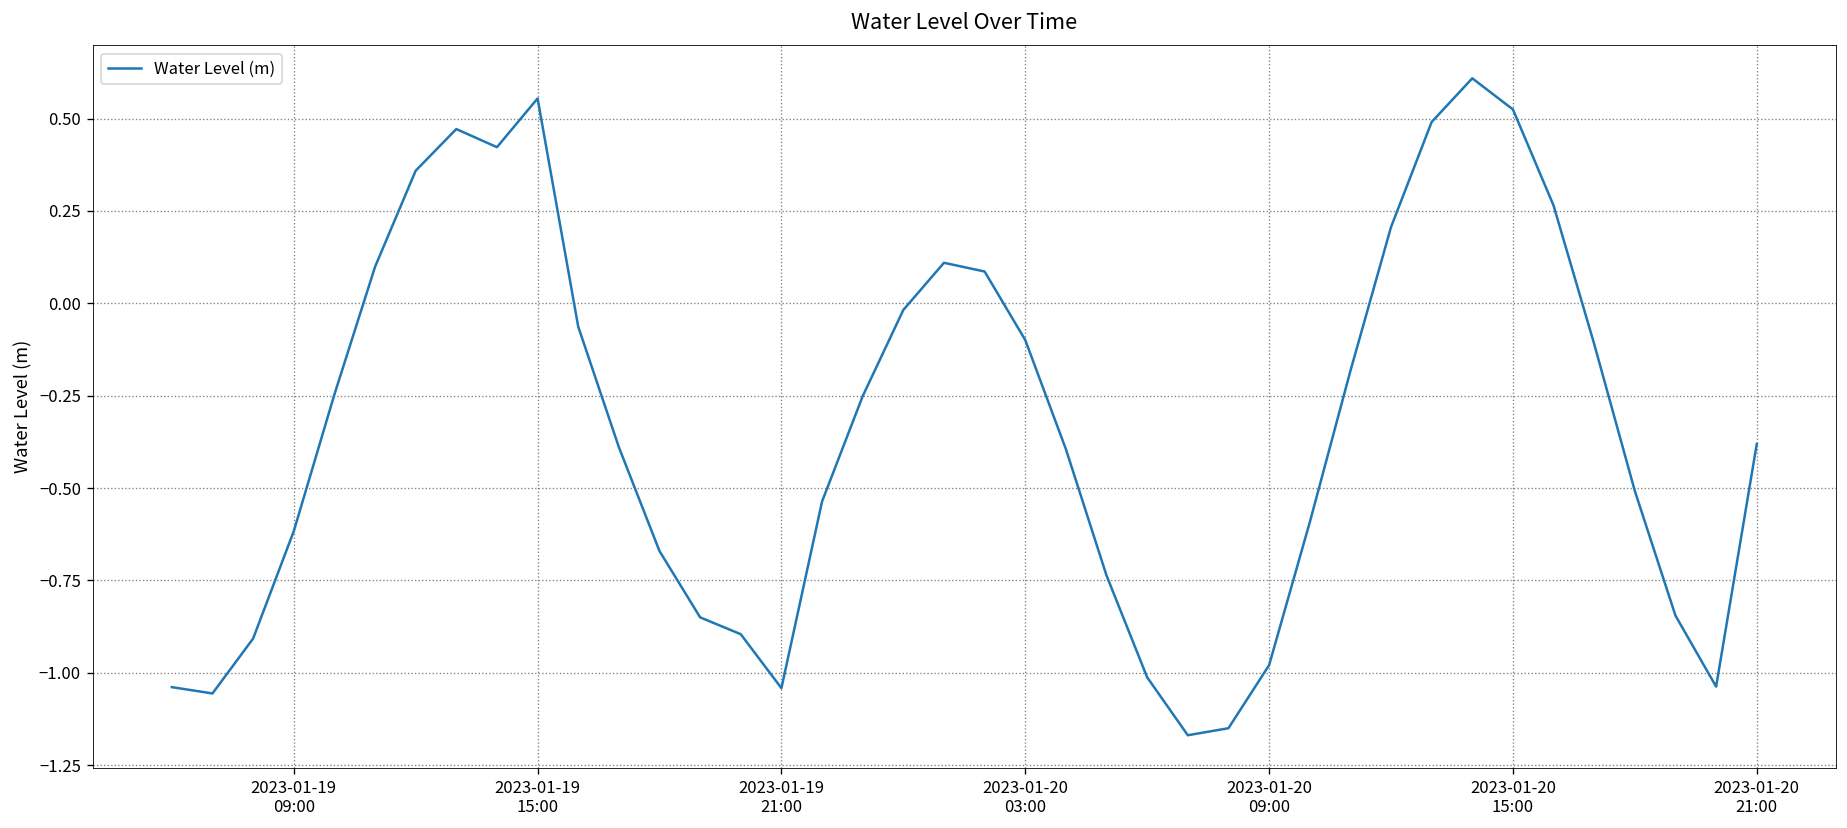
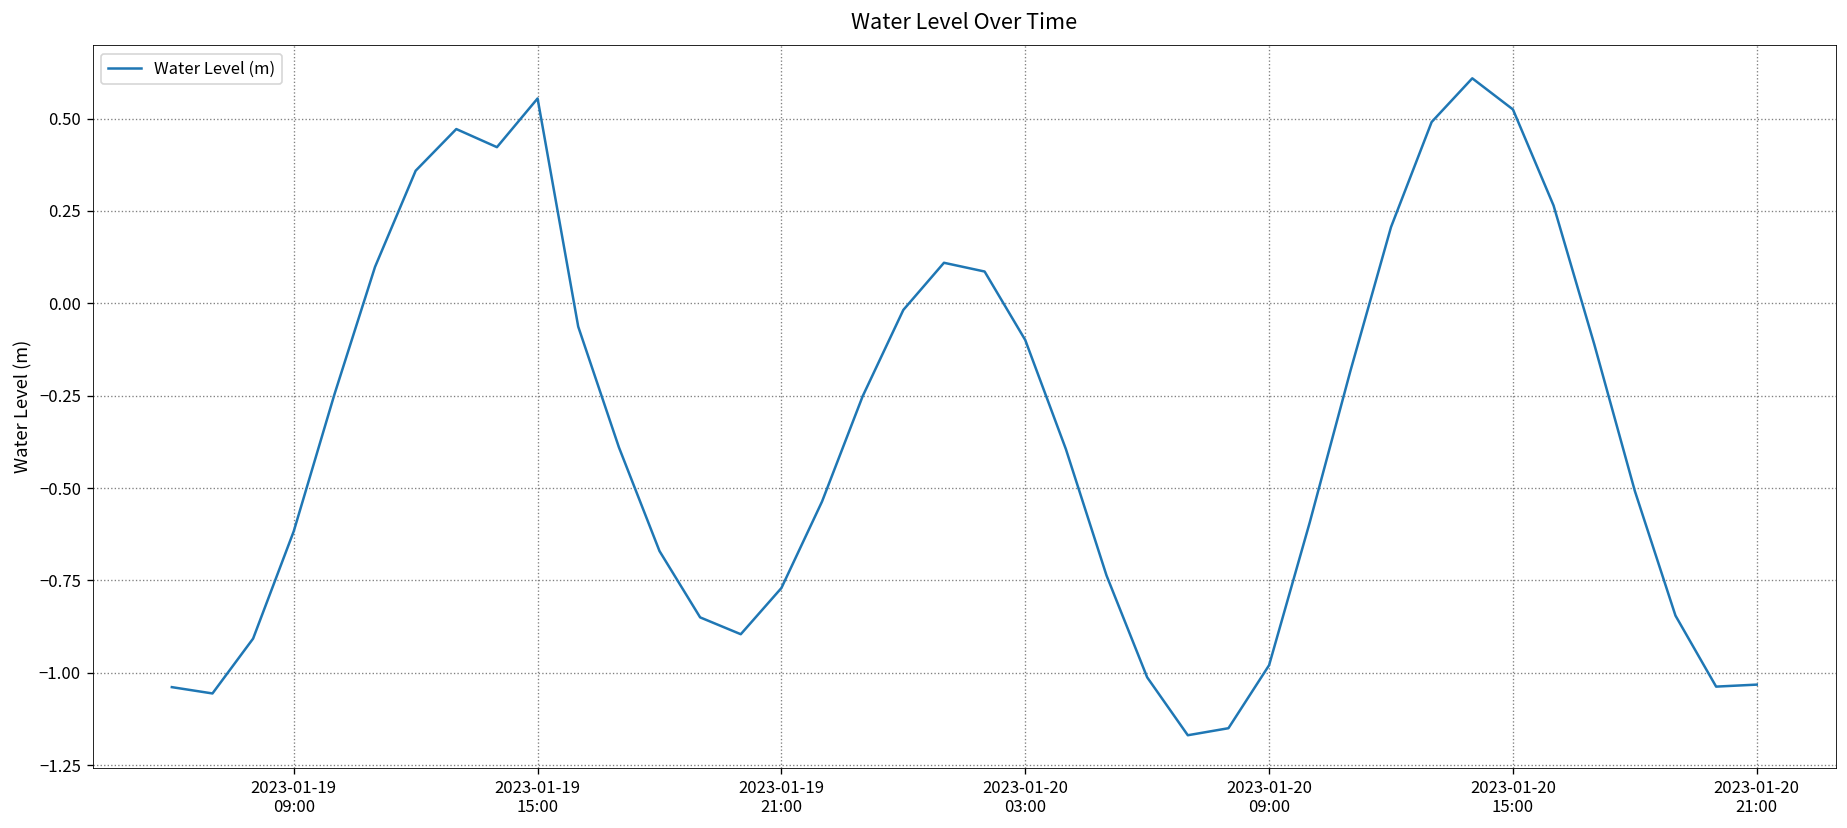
2023-01-19 21:00: -1.04 -> -0.77
2023-01-20 21:00: -0.38 -> -1.03
